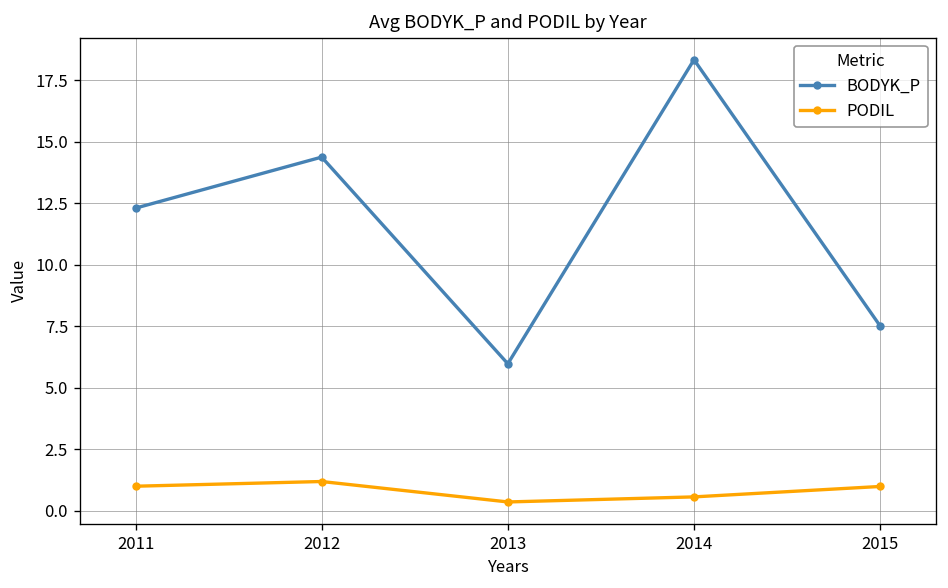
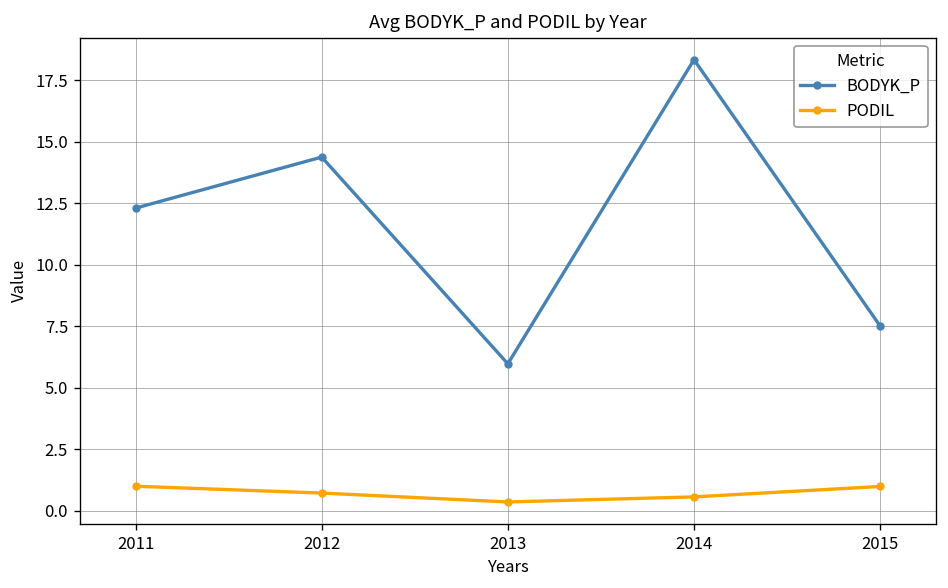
PODIL, 2012: 1.2 -> 0.7
